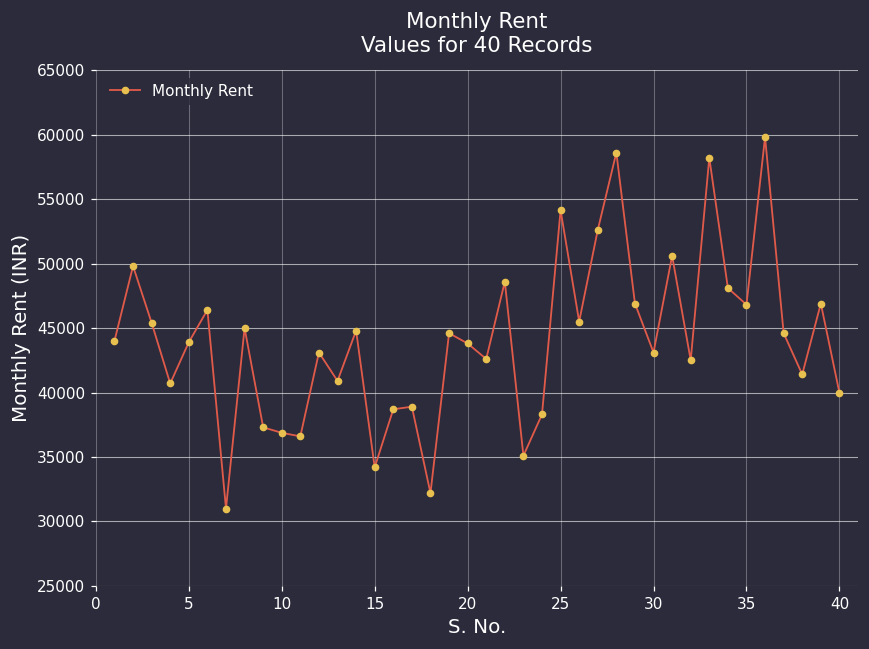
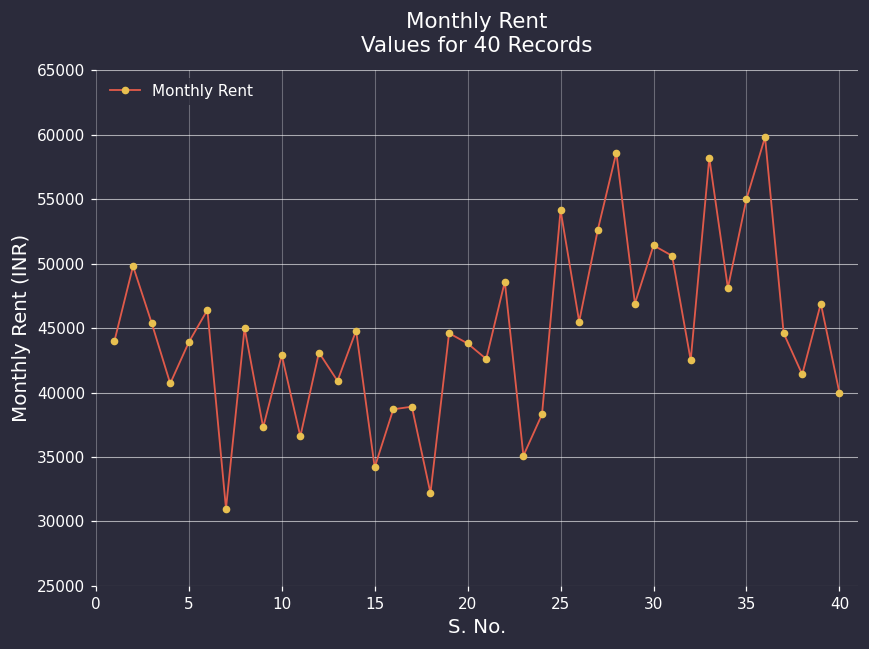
10: 36900 -> 42900
30: 43100 -> 51400
35: 46800 -> 55000
